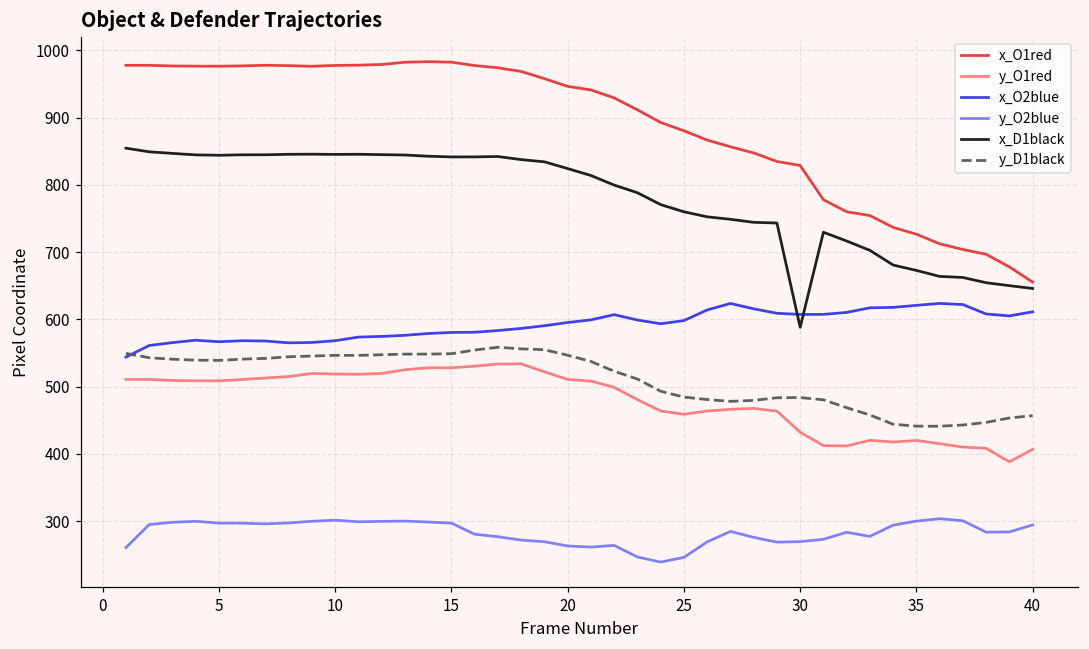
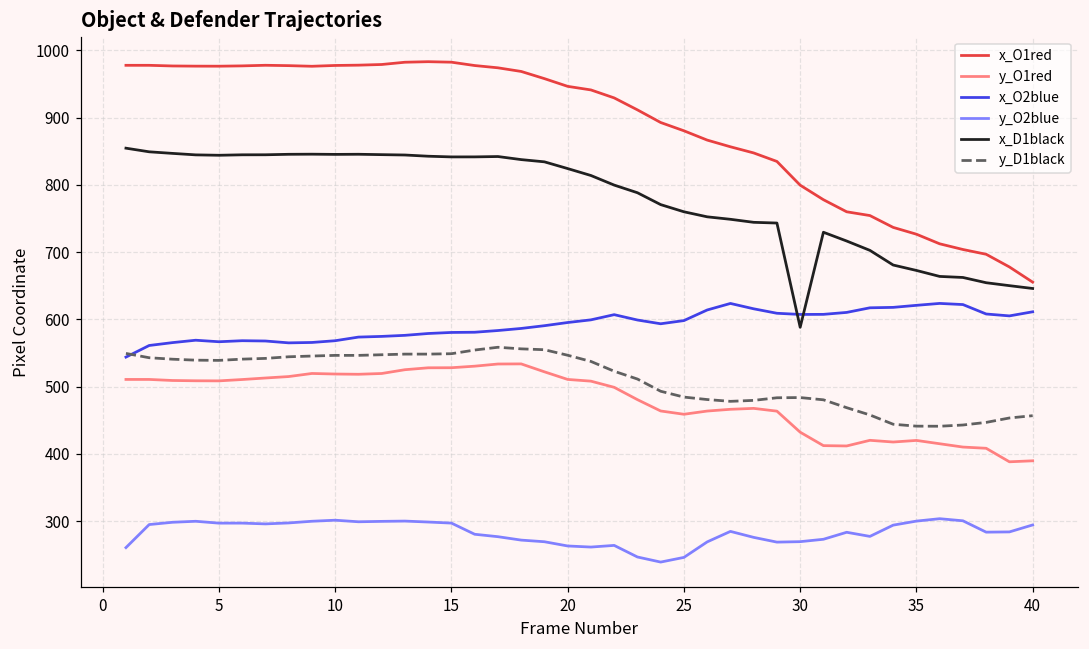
x_O1red, 30: 830 -> 800
y_O1red, 40: 410 -> 390
